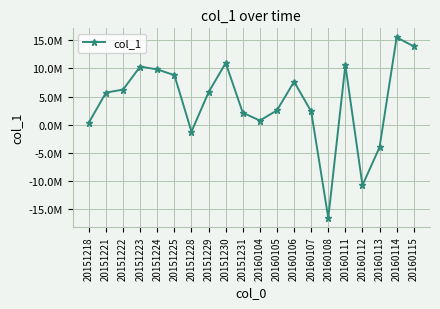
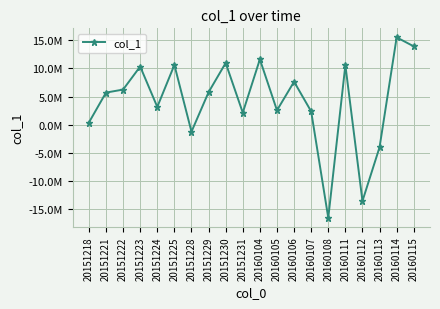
20151224: 10000000 -> 3000000
20151225: 9000000 -> 11000000
20160104: 1000000 -> 12000000
20160112: -11000000 -> -14000000
